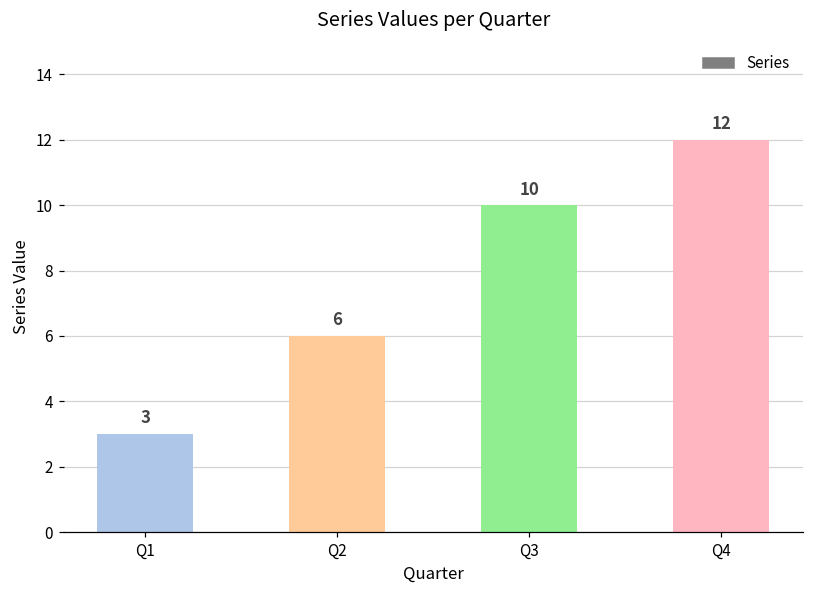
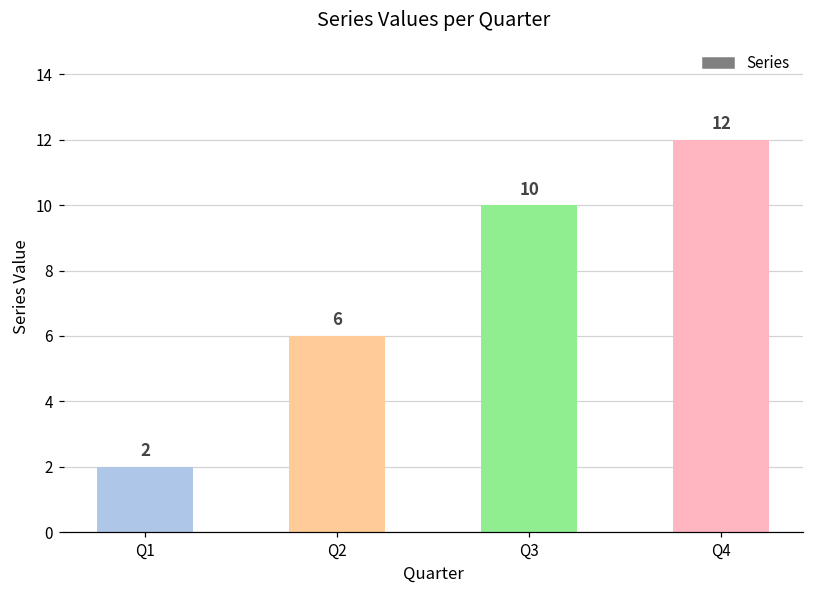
Q1: 3 -> 2
